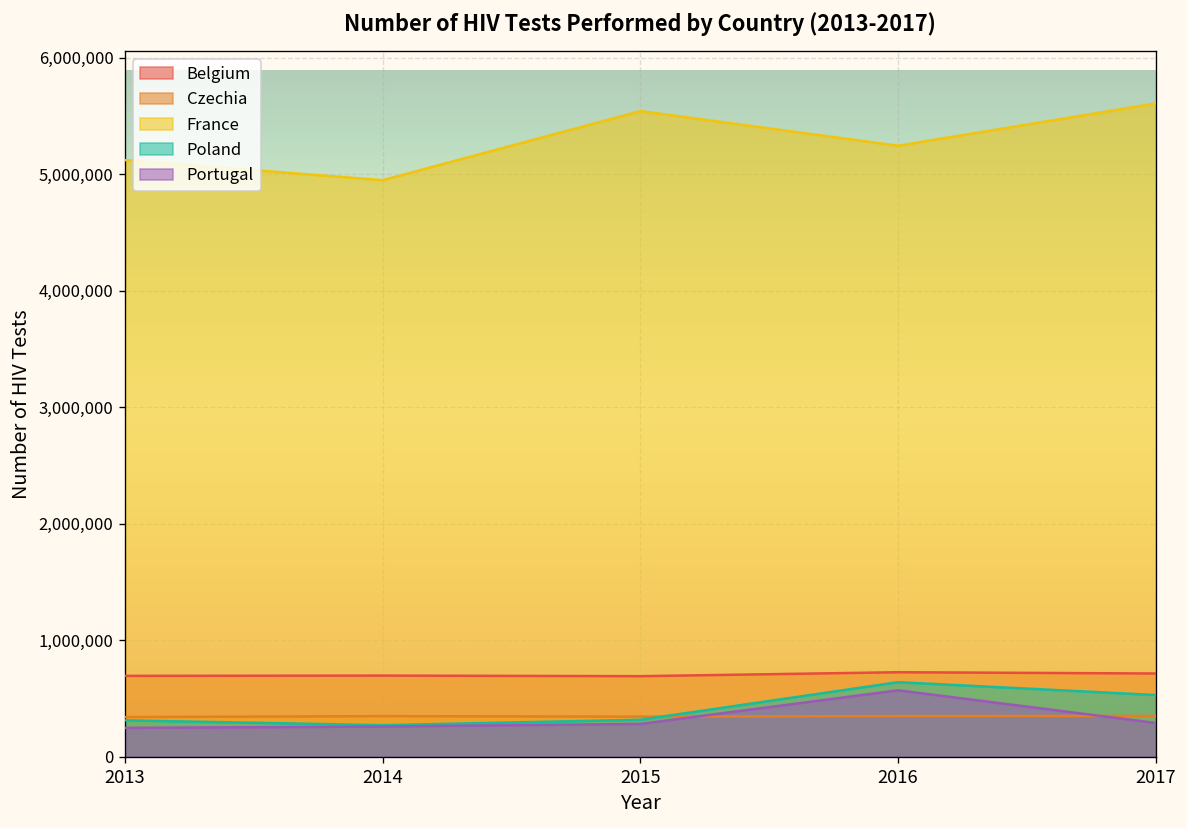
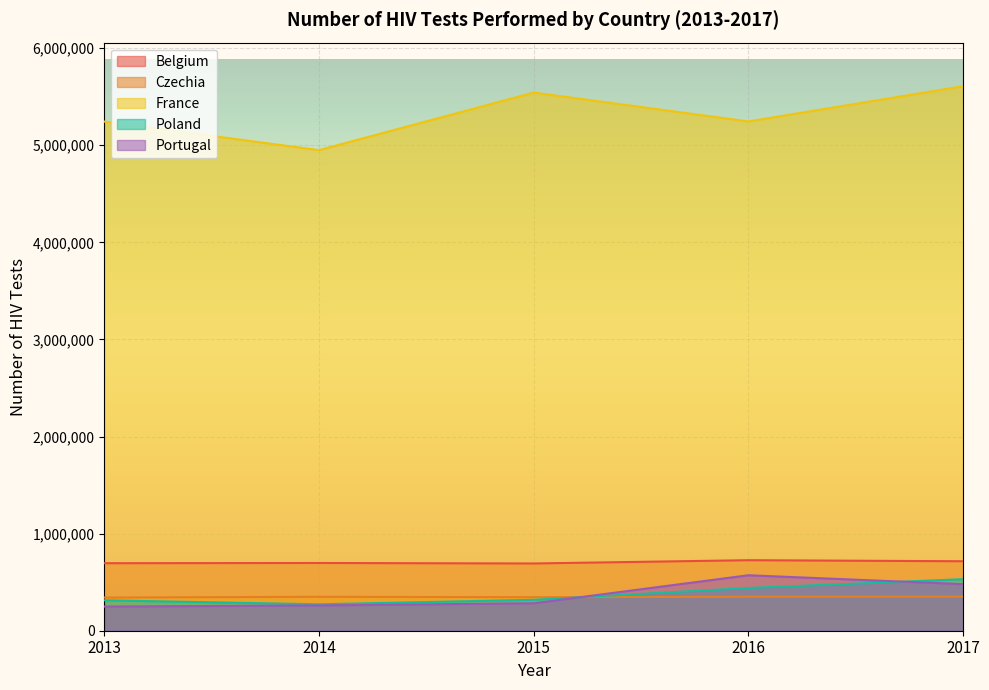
France, 2013: 5,100,000 -> 5,200,000
Poland, 2016: 600,000 -> 400,000
Portugal, 2017: 300,000 -> 500,000
